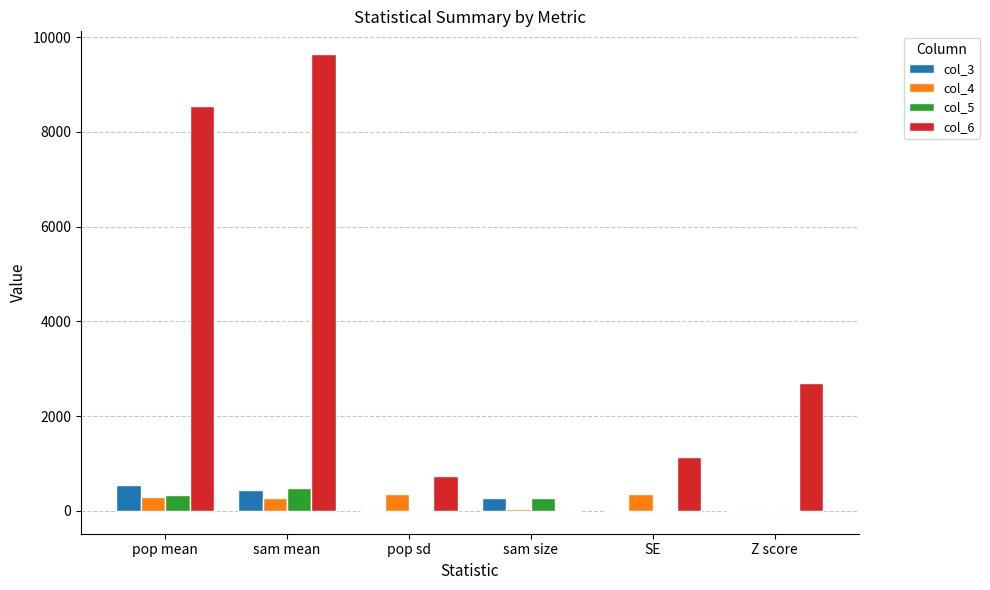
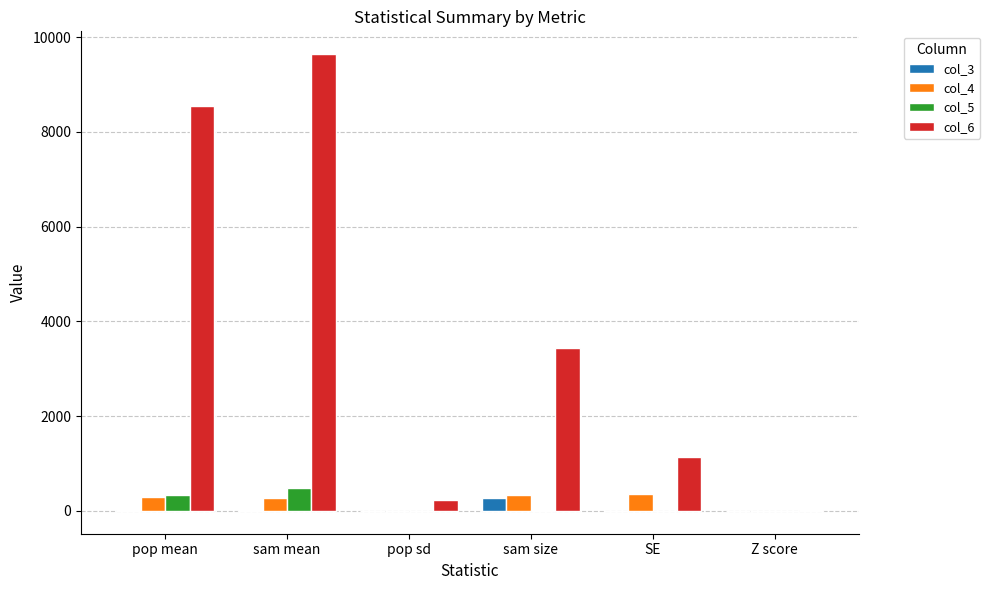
col_3, pop mean: 600 -> 0
col_3, sam mean: 400 -> 0
col_4, pop sd: 400 -> 0
col_6, pop sd: 700 -> 200
col_4, sam size: 0 -> 300
col_5, sam size: 300 -> 0
col_6, sam size: 0 -> 3400
col_6, Z score: 2700 -> 0
